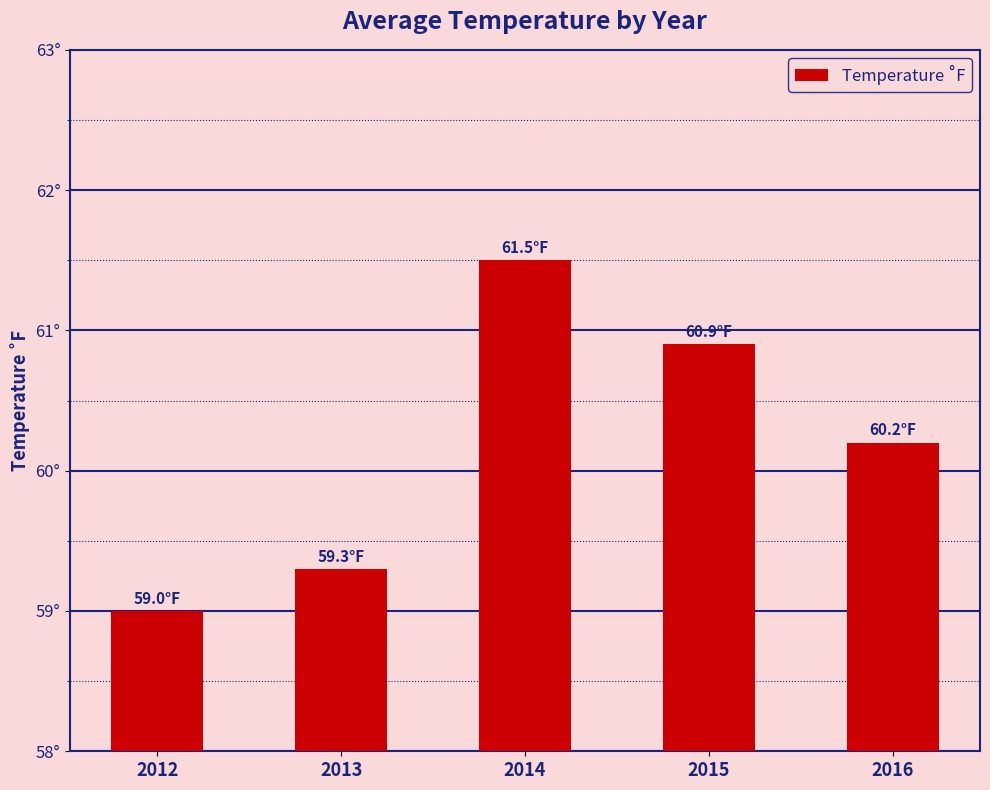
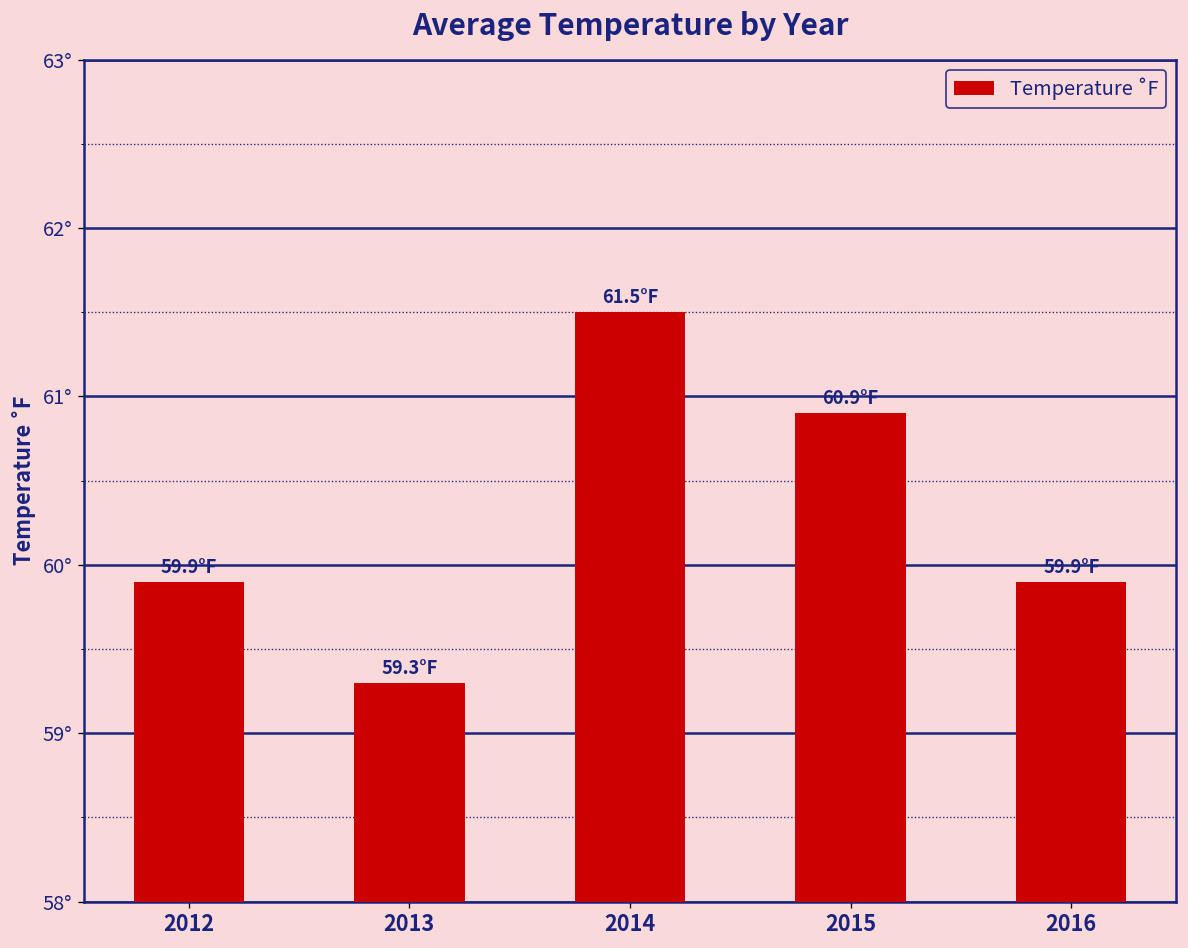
2012: 59.0°F -> 59.9°F
2016: 60.2°F -> 59.9°F
